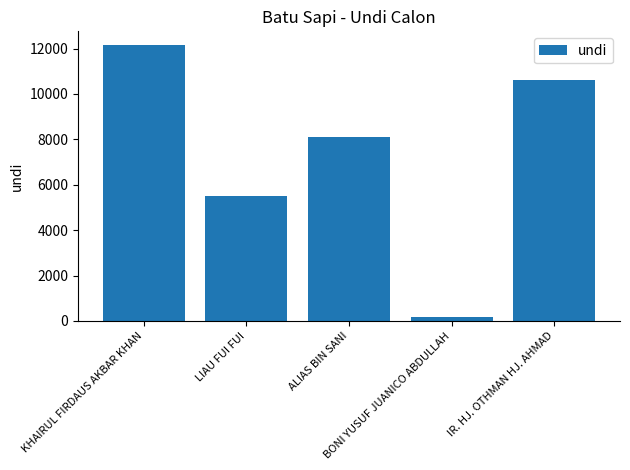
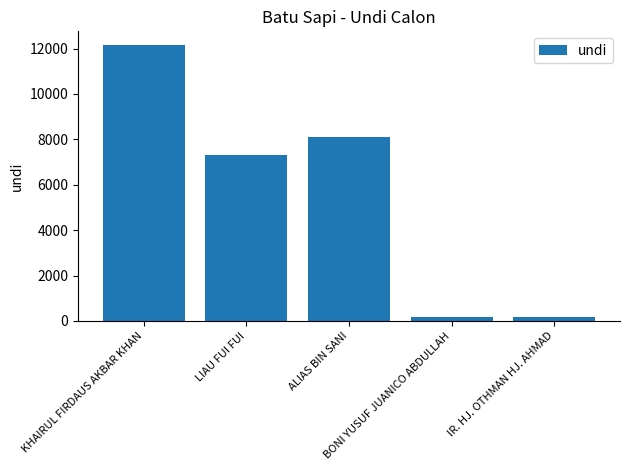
LIAU FUI FUI: 5500 -> 7300
IR. HJ. OTHMAN HJ. AHMAD: 10600 -> 200
